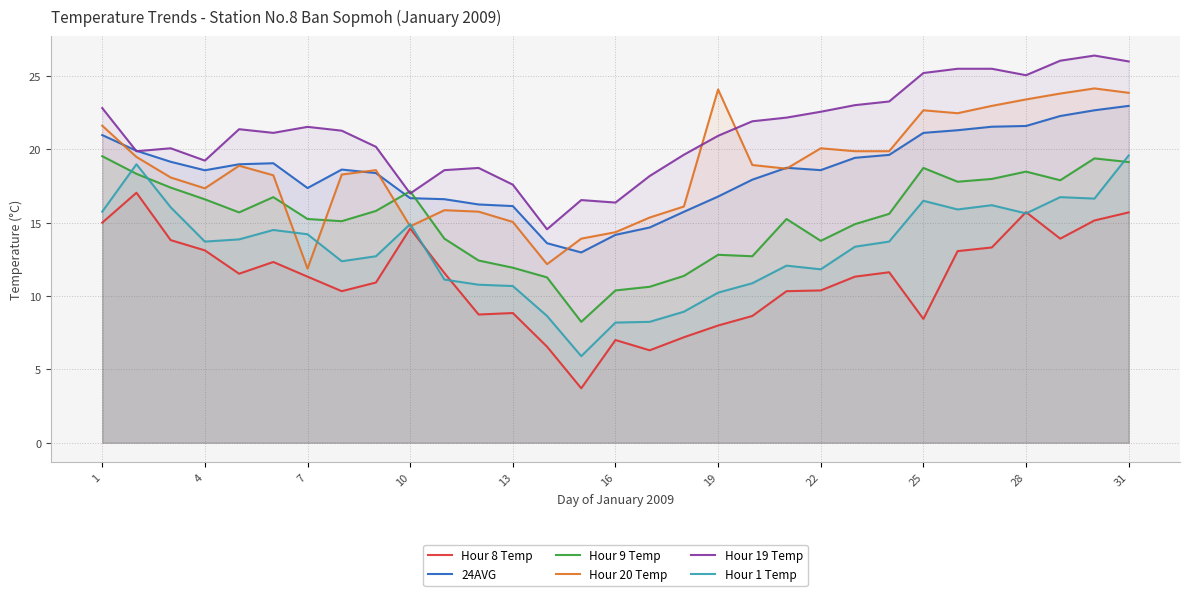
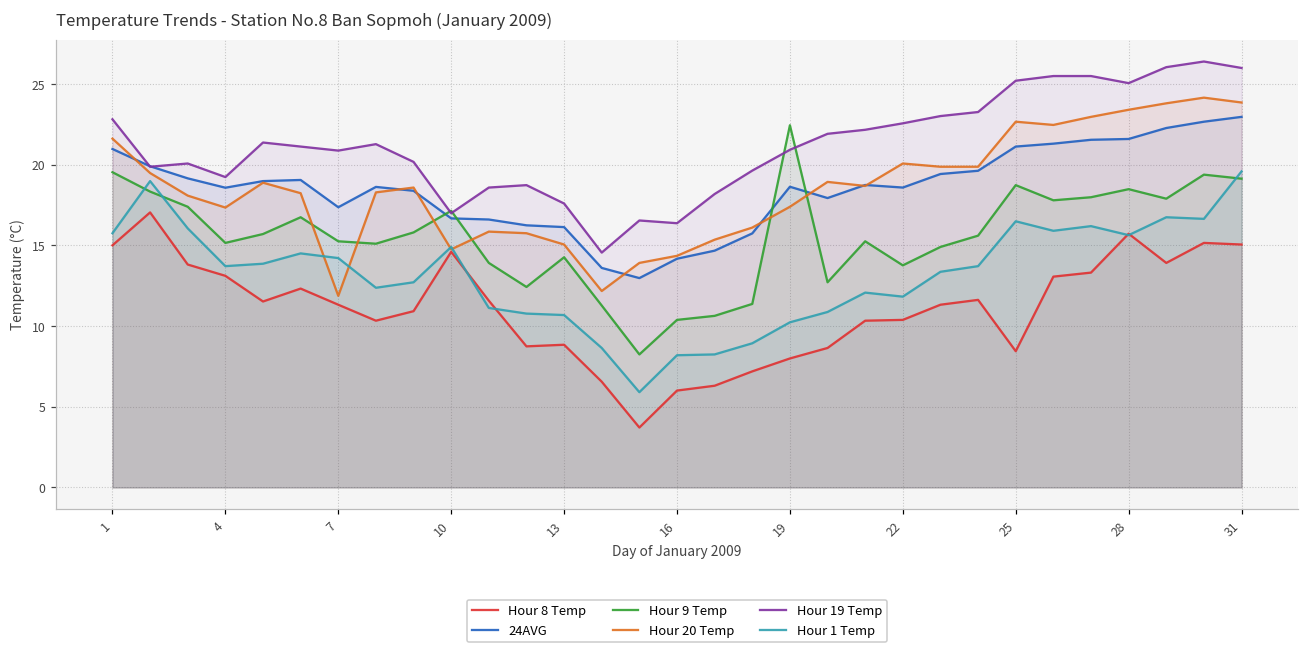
Hour 9 Temp, 4: 16.6 -> 15.2
Hour 19 Temp, 7: 21.5 -> 20.9
Hour 9 Temp, 13: 11.9 -> 14.3
Hour 8 Temp, 16: 7 -> 6
24AVG, 19: 16.8 -> 18.6
Hour 9 Temp, 19: 12.8 -> 22.4
Hour 20 Temp, 19: 24.1 -> 17.4
Hour 8 Temp, 31: 15.7 -> 15.1
